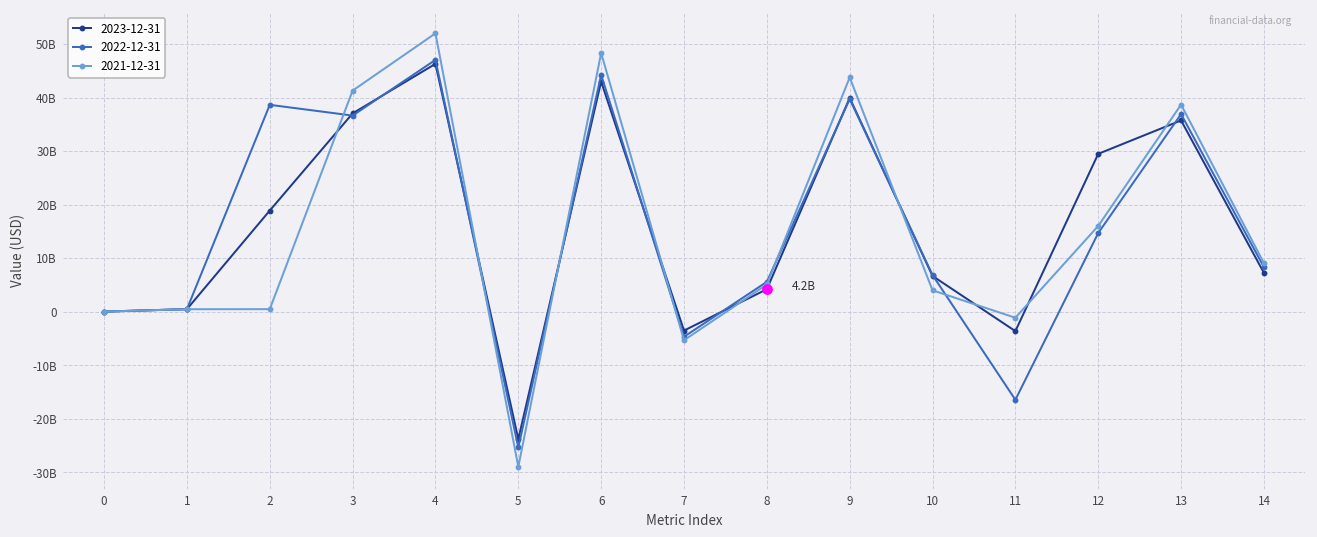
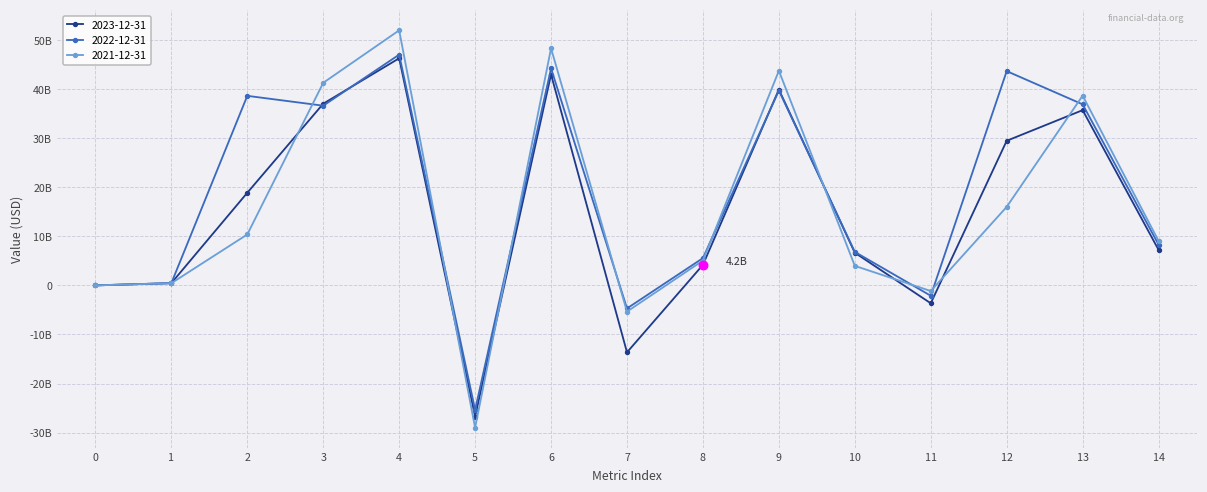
2021-12-31, 2: 0 -> 10000000000
2023-12-31, 5: -24000000000 -> -27000000000
2023-12-31, 7: -4000000000 -> -14000000000
2022-12-31, 11: -16000000000 -> -2000000000
2022-12-31, 12: 15000000000 -> 44000000000
